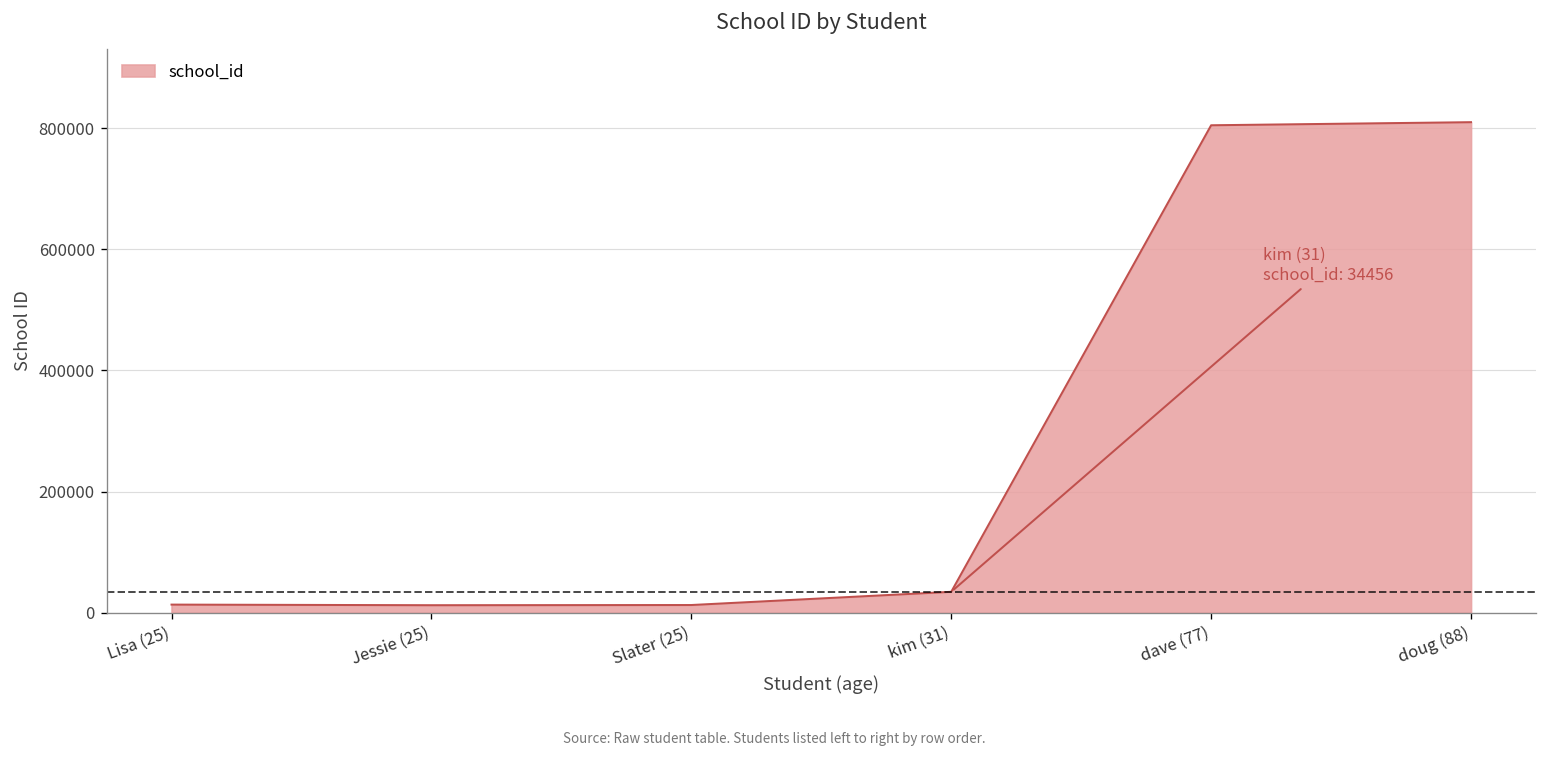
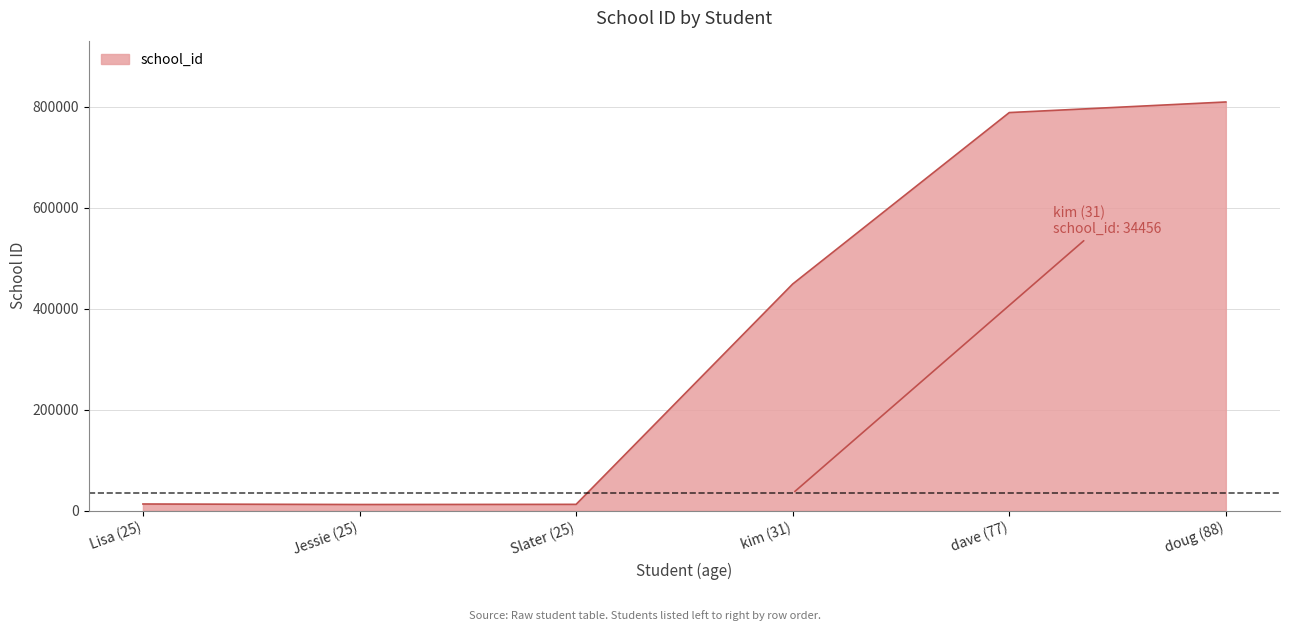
kim (31): 30000 -> 450000
dave (77): 800000 -> 790000
